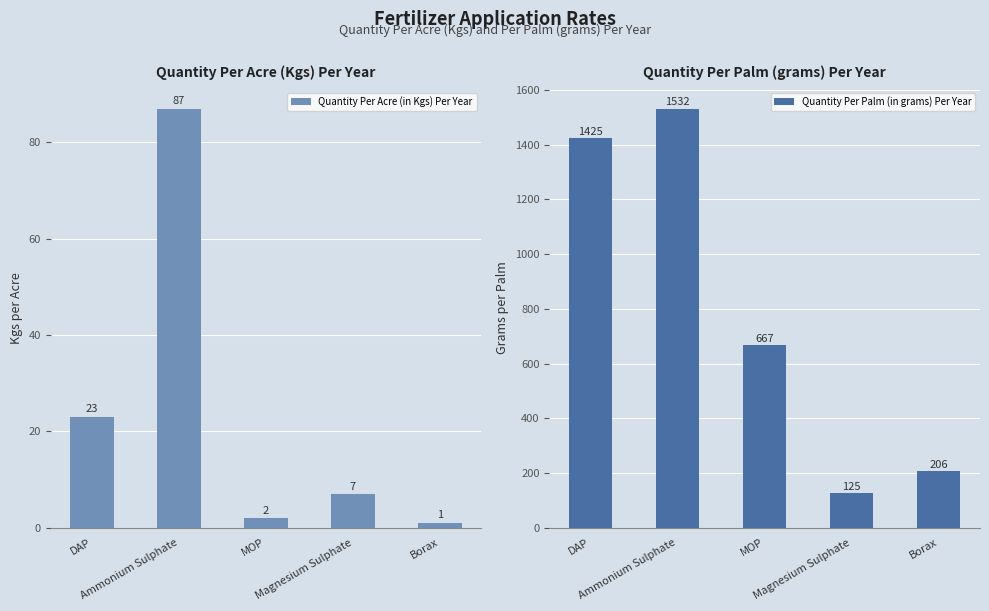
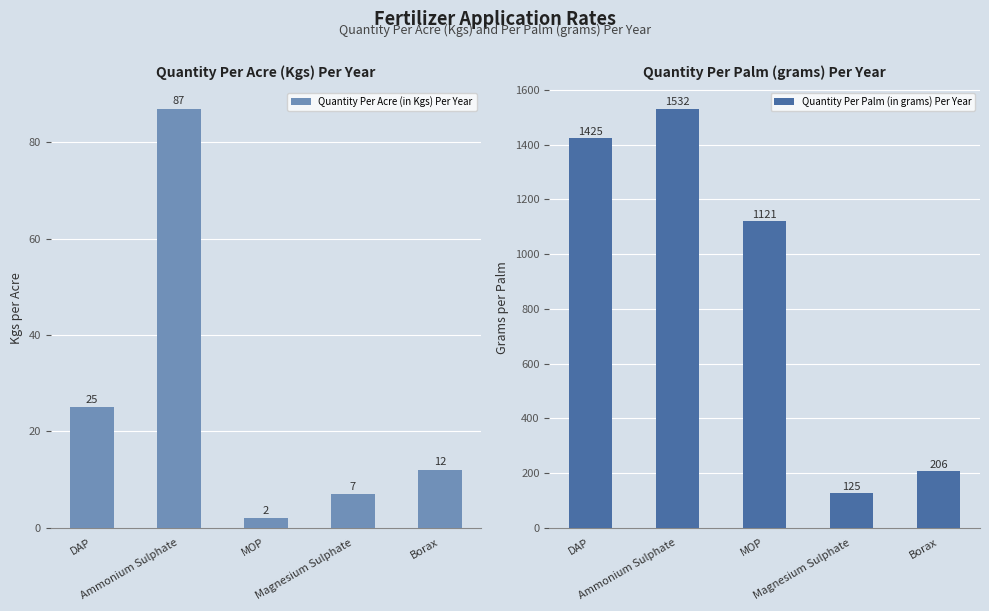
Quantity Per Acre (Kgs) Per Year, DAP: 23 -> 25
Quantity Per Acre (Kgs) Per Year, Borax: 1 -> 12
Quantity Per Palm (grams) Per Year, MOP: 667 -> 1121
